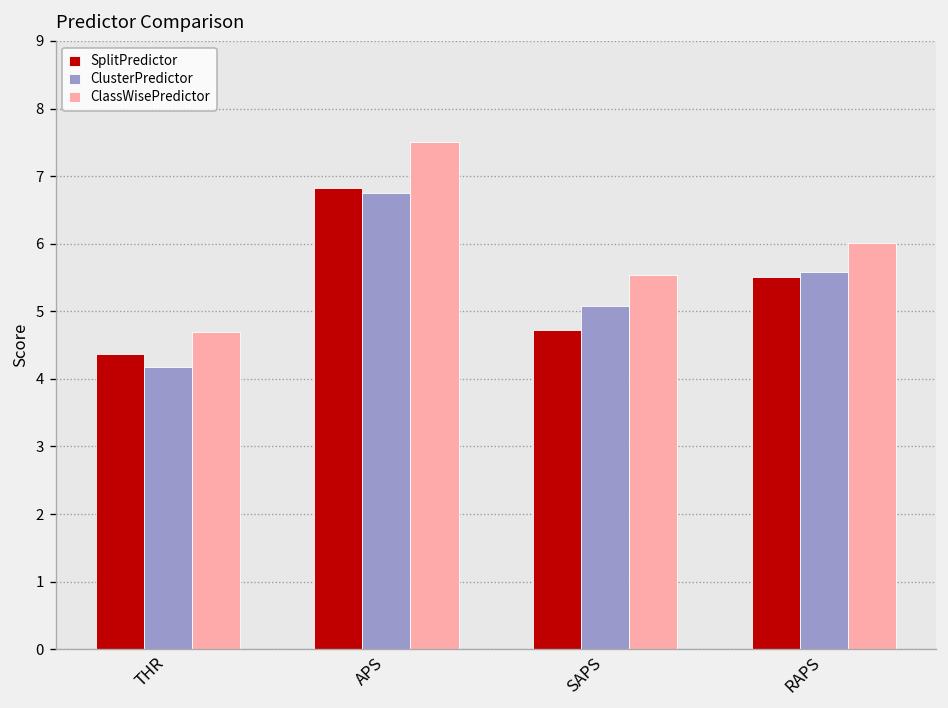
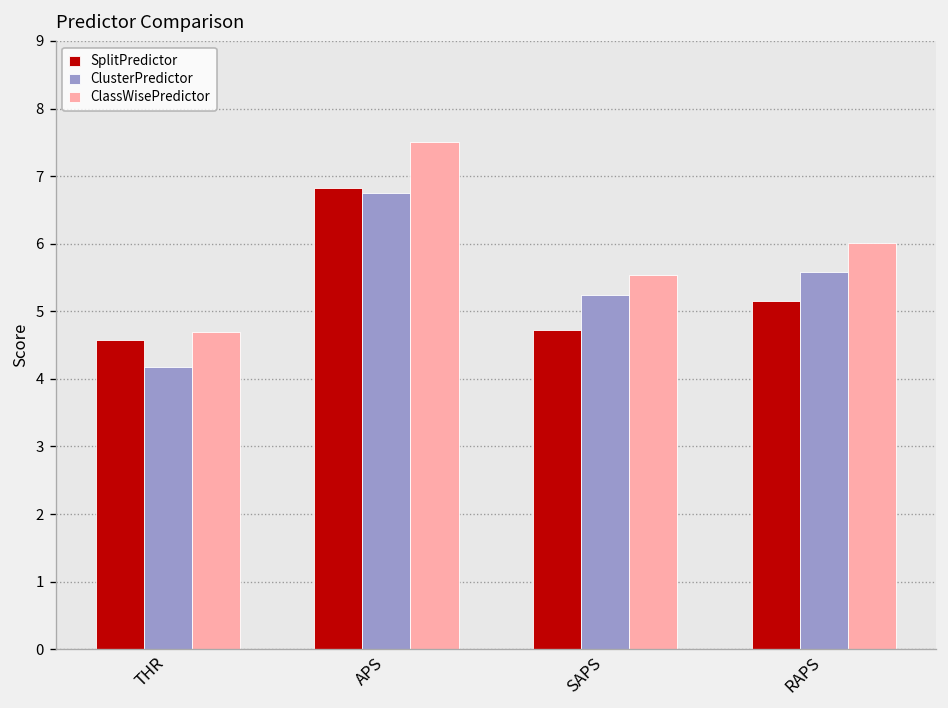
SplitPredictor, THR: 4.4 -> 4.6
ClusterPredictor, SAPS: 5.1 -> 5.2
SplitPredictor, RAPS: 5.5 -> 5.2
